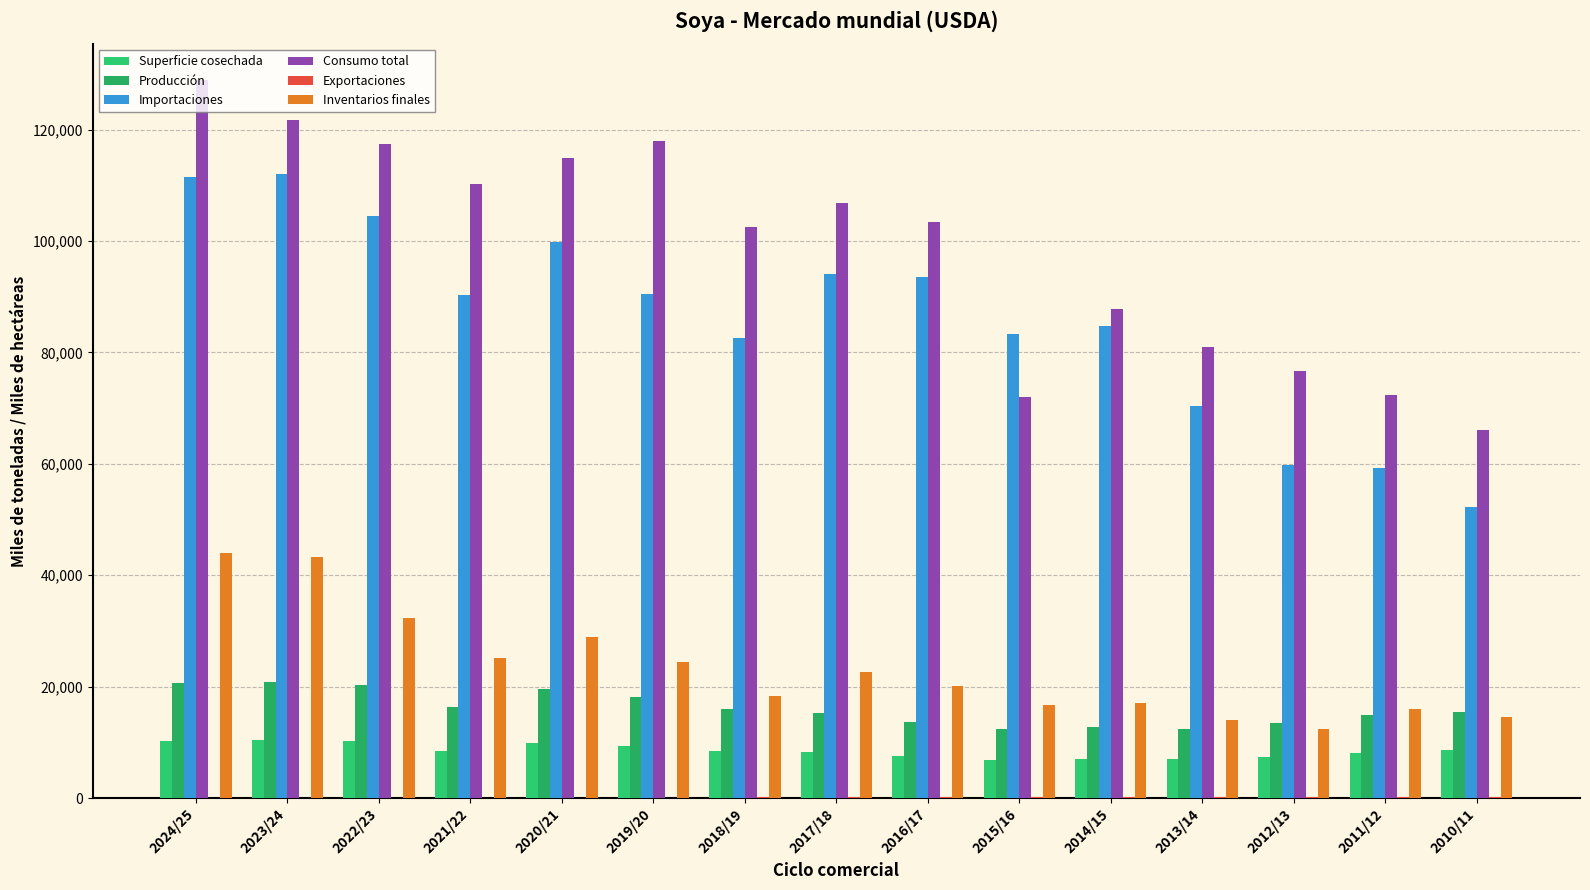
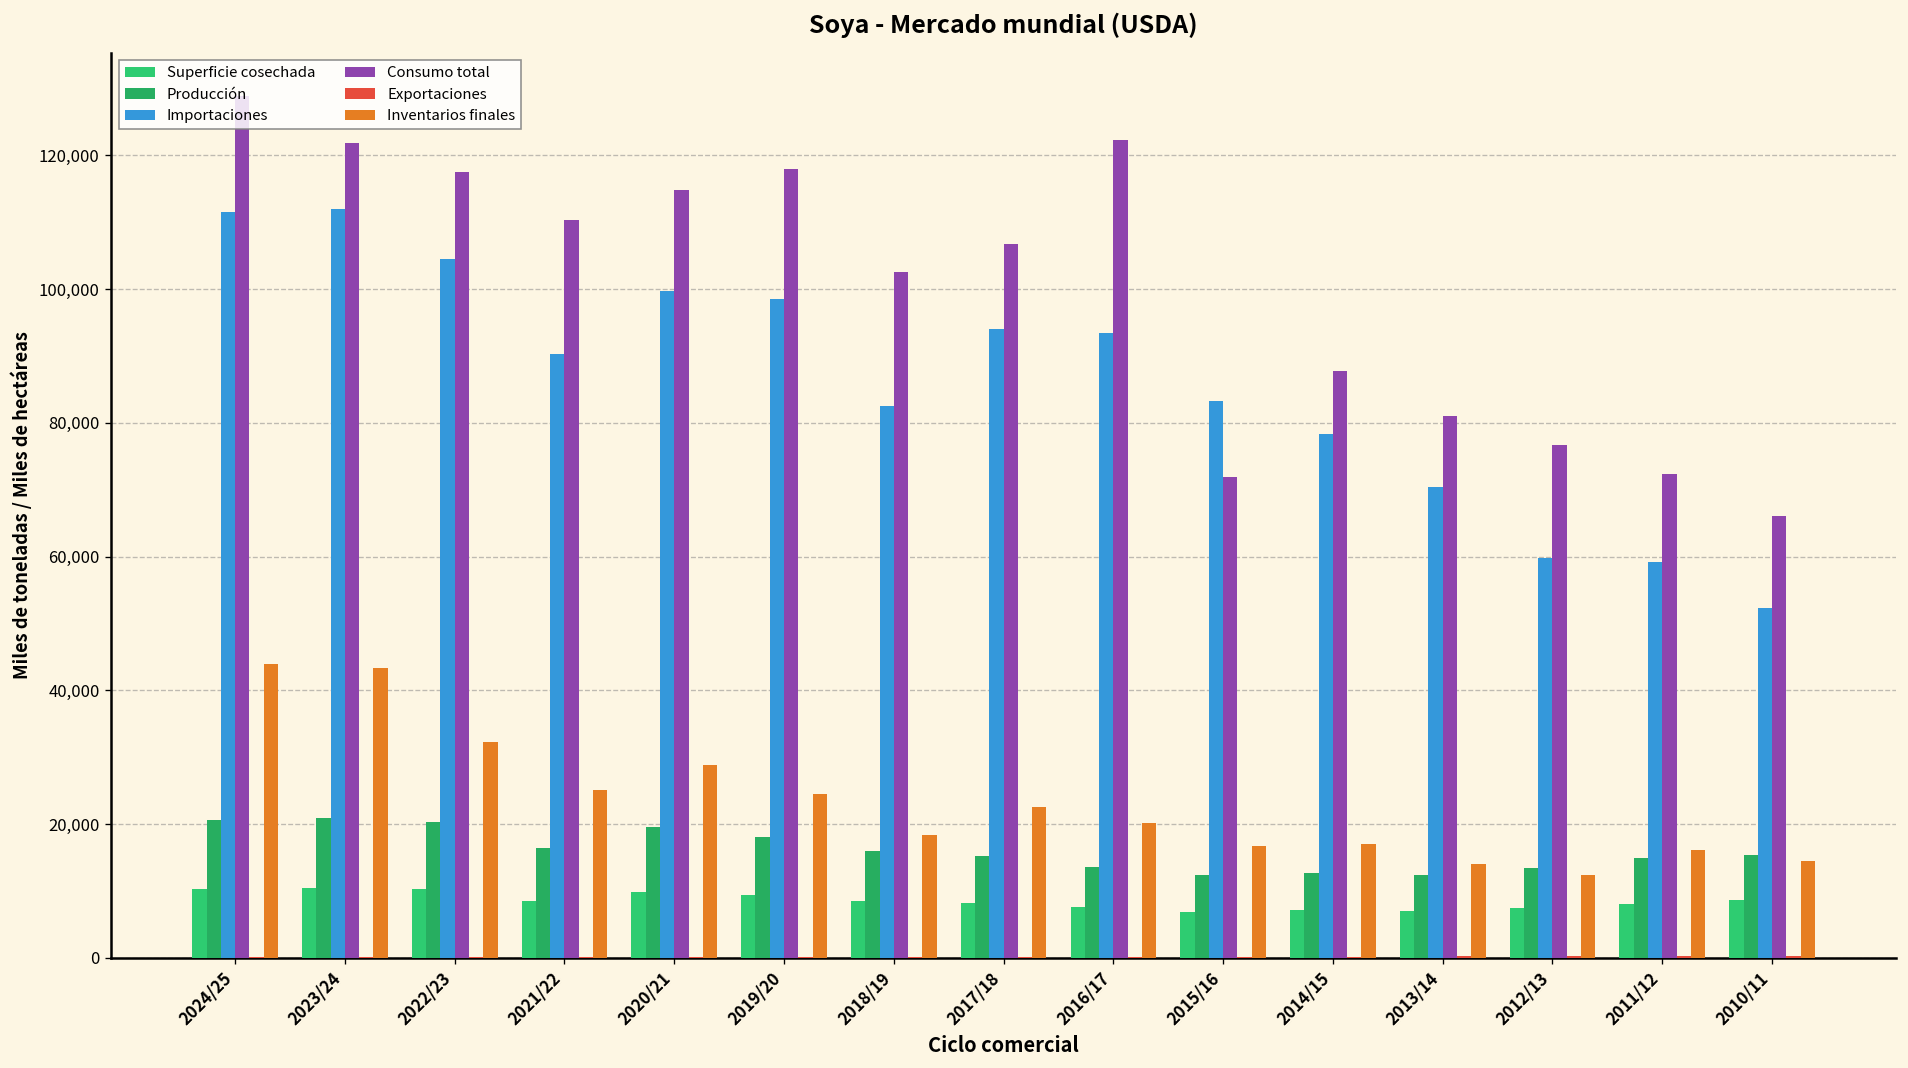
Importaciones, 2019/20: 90,000 -> 99,000
Consumo total, 2016/17: 104,000 -> 122,000
Importaciones, 2014/15: 85,000 -> 78,000
